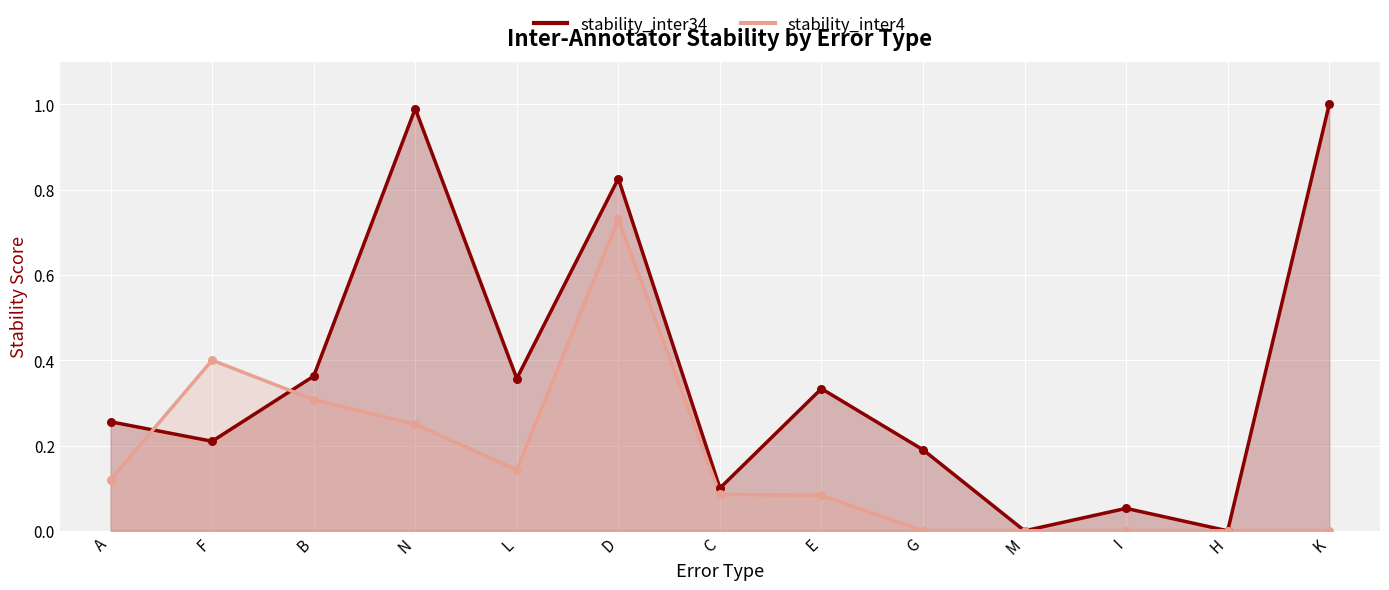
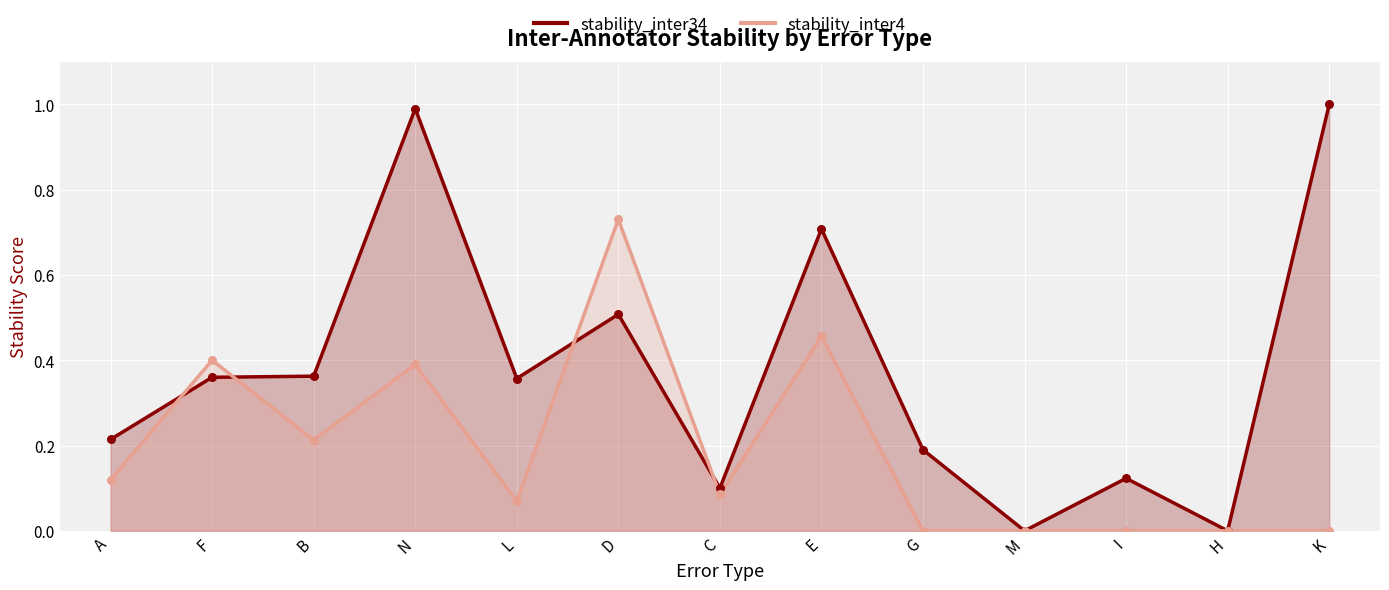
stability_inter34, A: 0.26 -> 0.21
stability_inter34, F: 0.21 -> 0.36
stability_inter4, B: 0.31 -> 0.21
stability_inter4, N: 0.25 -> 0.39
stability_inter4, L: 0.14 -> 0.07
stability_inter34, D: 0.83 -> 0.51
stability_inter34, E: 0.33 -> 0.71
stability_inter4, E: 0.08 -> 0.46
stability_inter34, I: 0.05 -> 0.12
